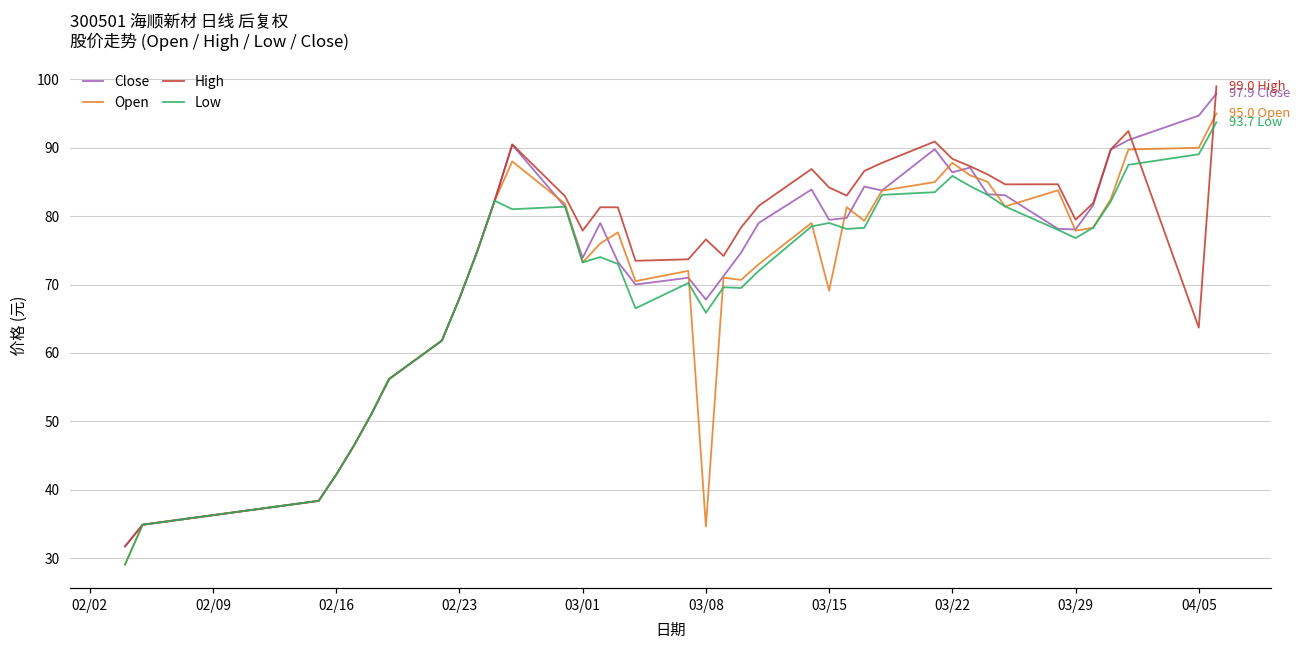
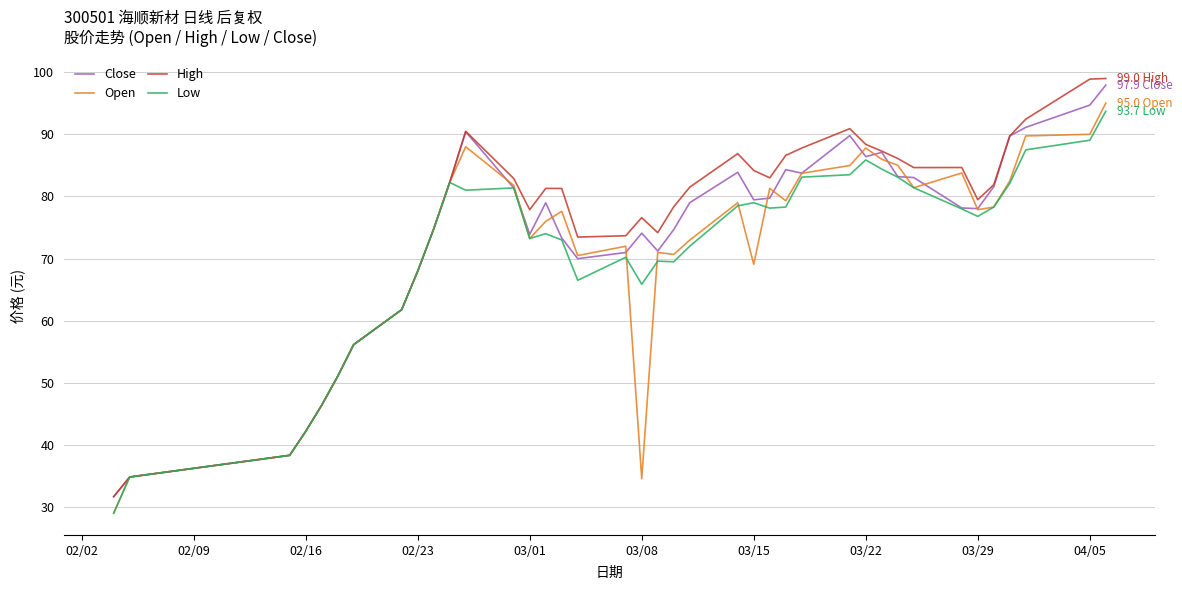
Close, 03/08: 68 -> 74
High, 04/05: 64 -> 99
